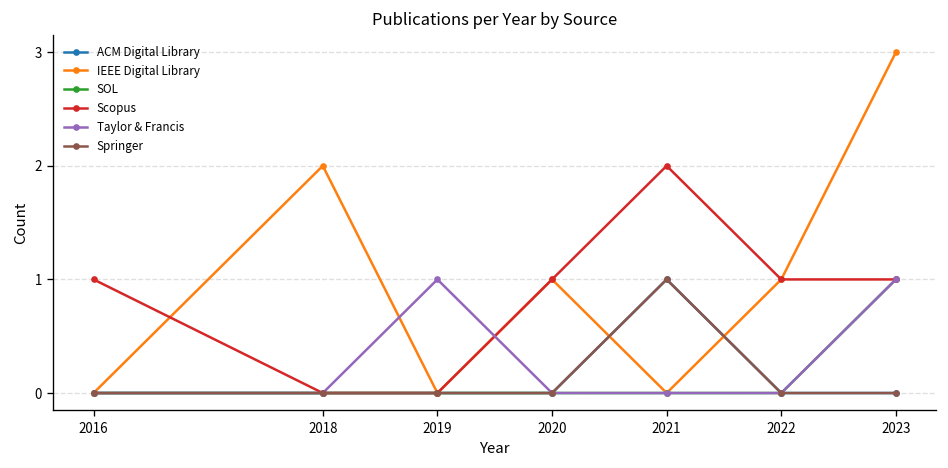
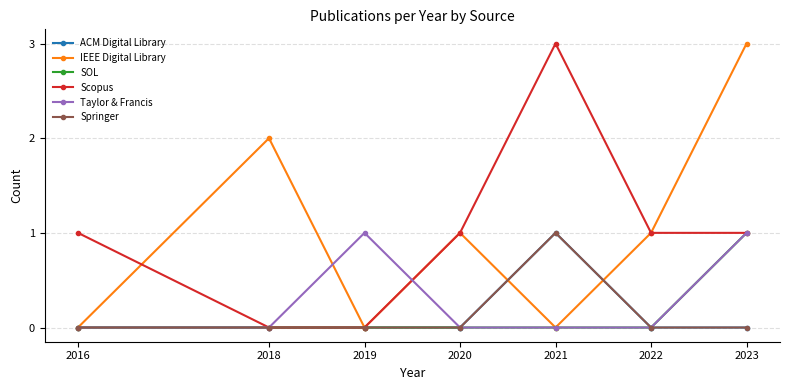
Scopus, 2021: 2 -> 3
